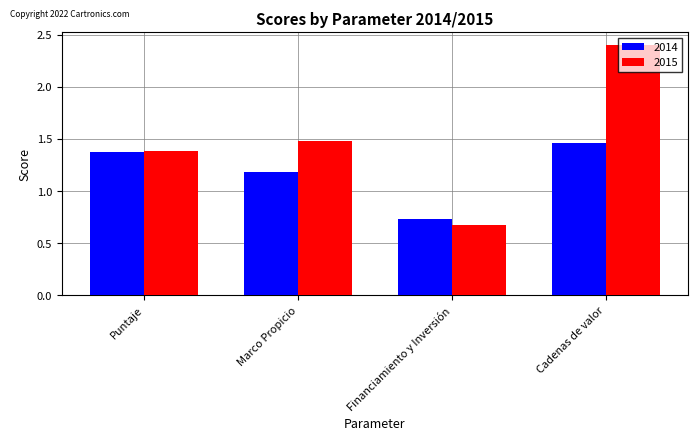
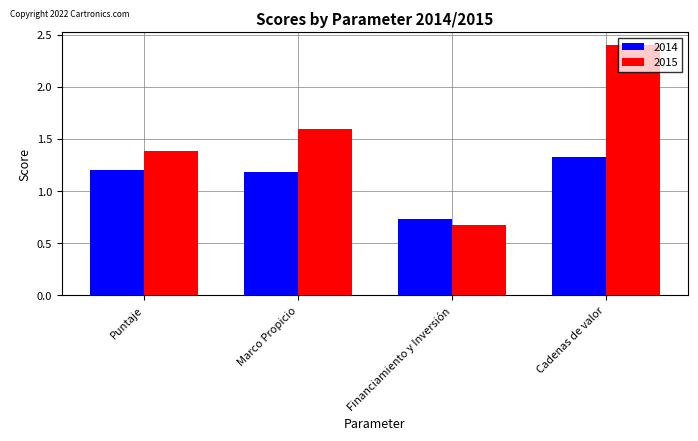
2014, Puntaje: 1.38 -> 1.20
2015, Marco Propicio: 1.48 -> 1.60
2014, Cadenas de valor: 1.46 -> 1.33
